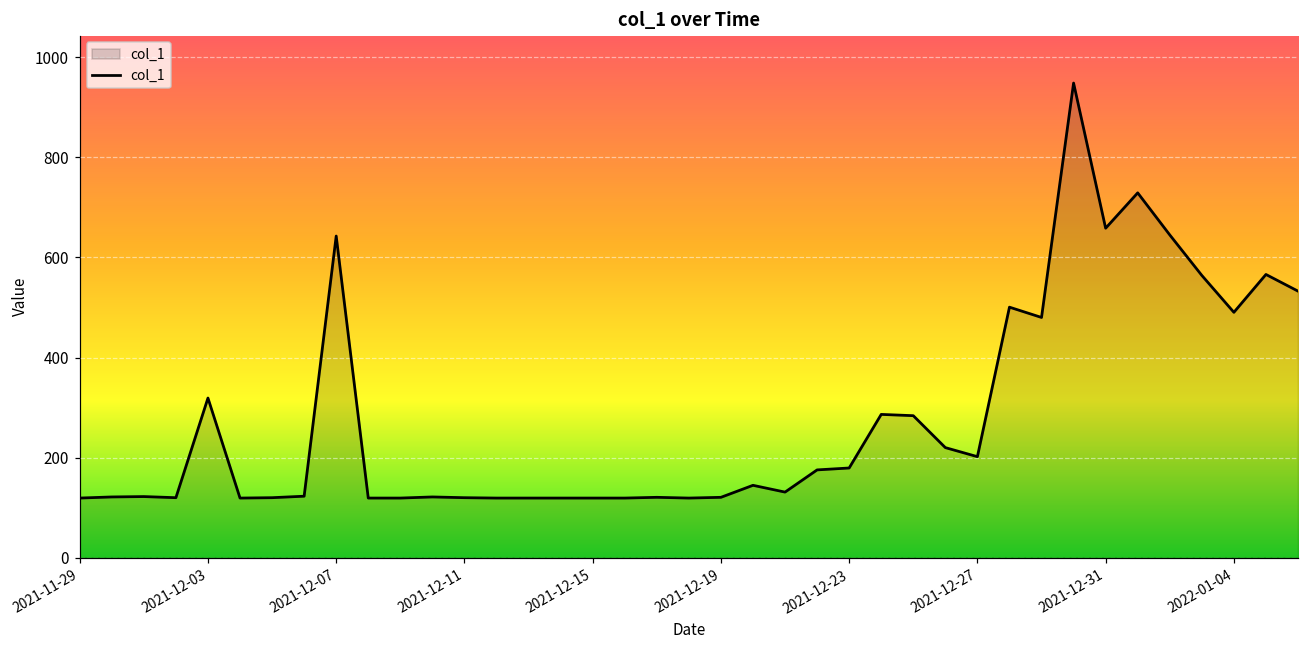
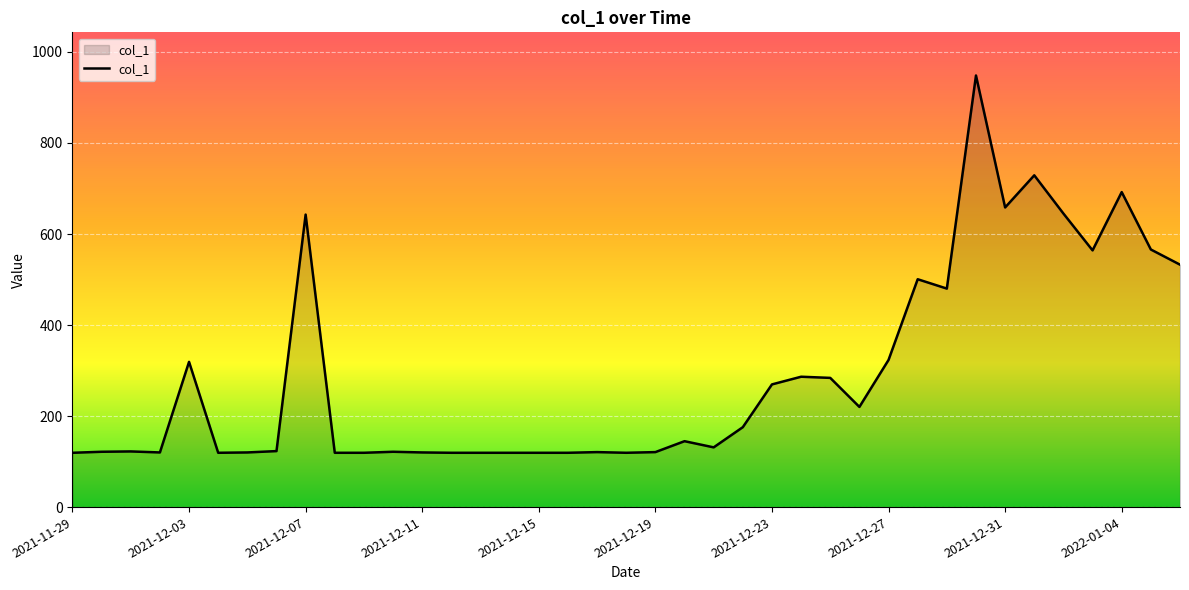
2021-12-23: 180 -> 270
2021-12-27: 200 -> 320
2022-01-04: 490 -> 690
